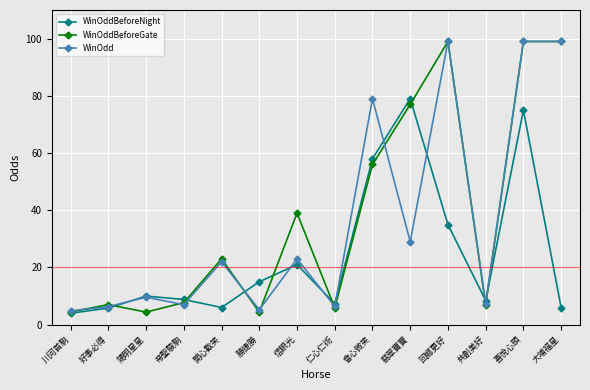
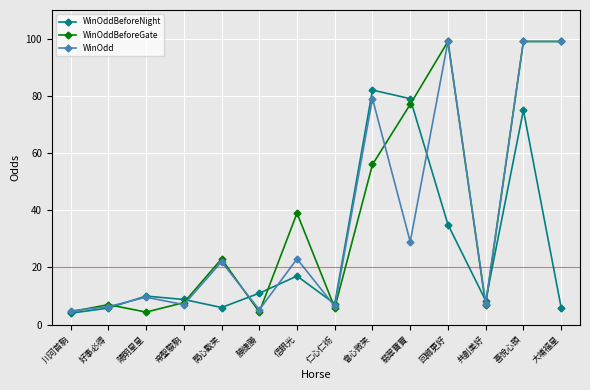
WinOddBeforeNight, 勝捷勝: 15 -> 11
WinOddBeforeNight, 信眼光: 21 -> 17
WinOddBeforeNight, 會心微笑: 58 -> 82
